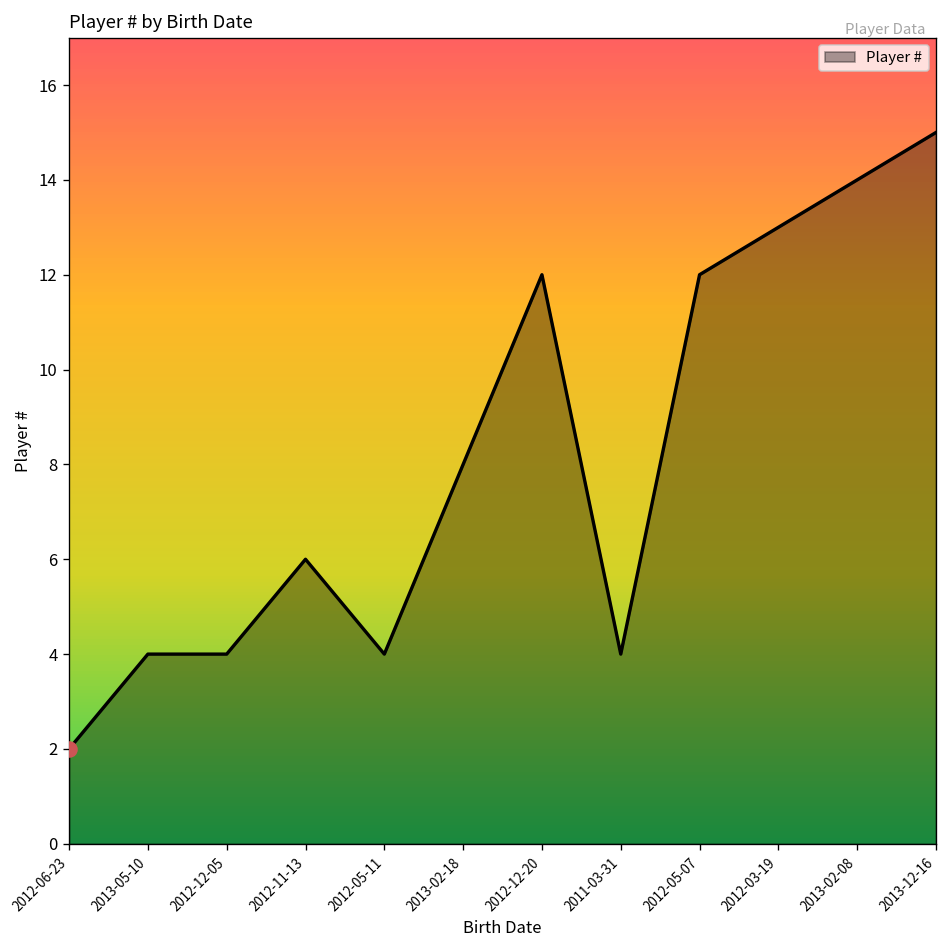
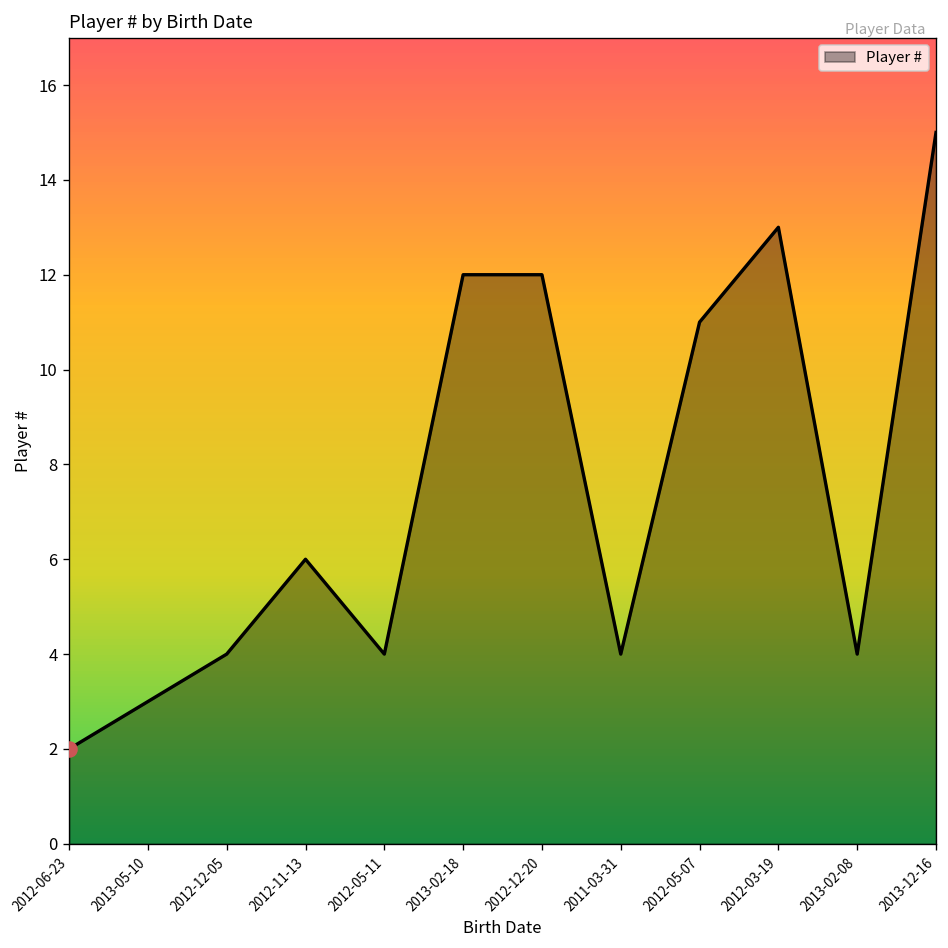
Player #, 2013-05-10: 4 -> 3
Player #, 2013-02-18: 8 -> 12
Player #, 2012-05-07: 12 -> 11
Player #, 2013-02-08: 14 -> 4
